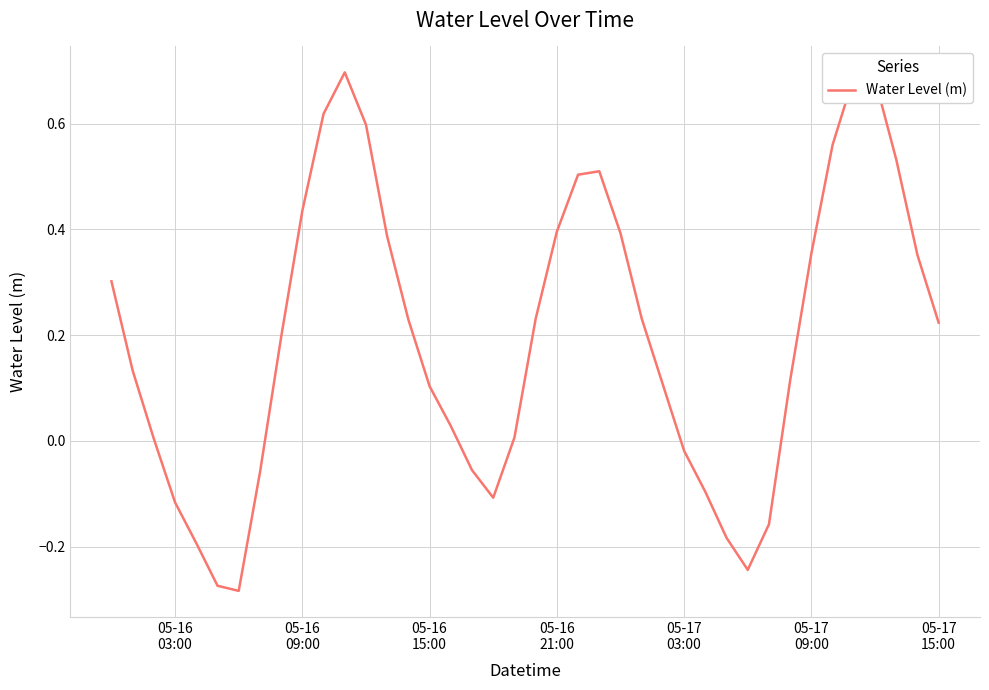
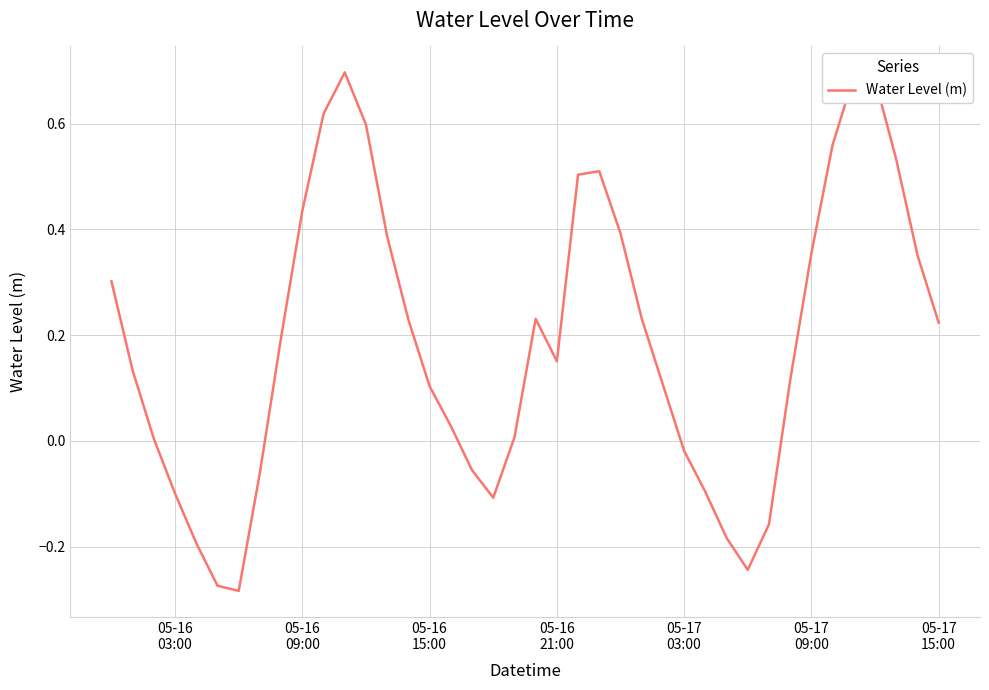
05-16 03:00: -0.12 -> -0.10
05-16 21:00: 0.40 -> 0.15
